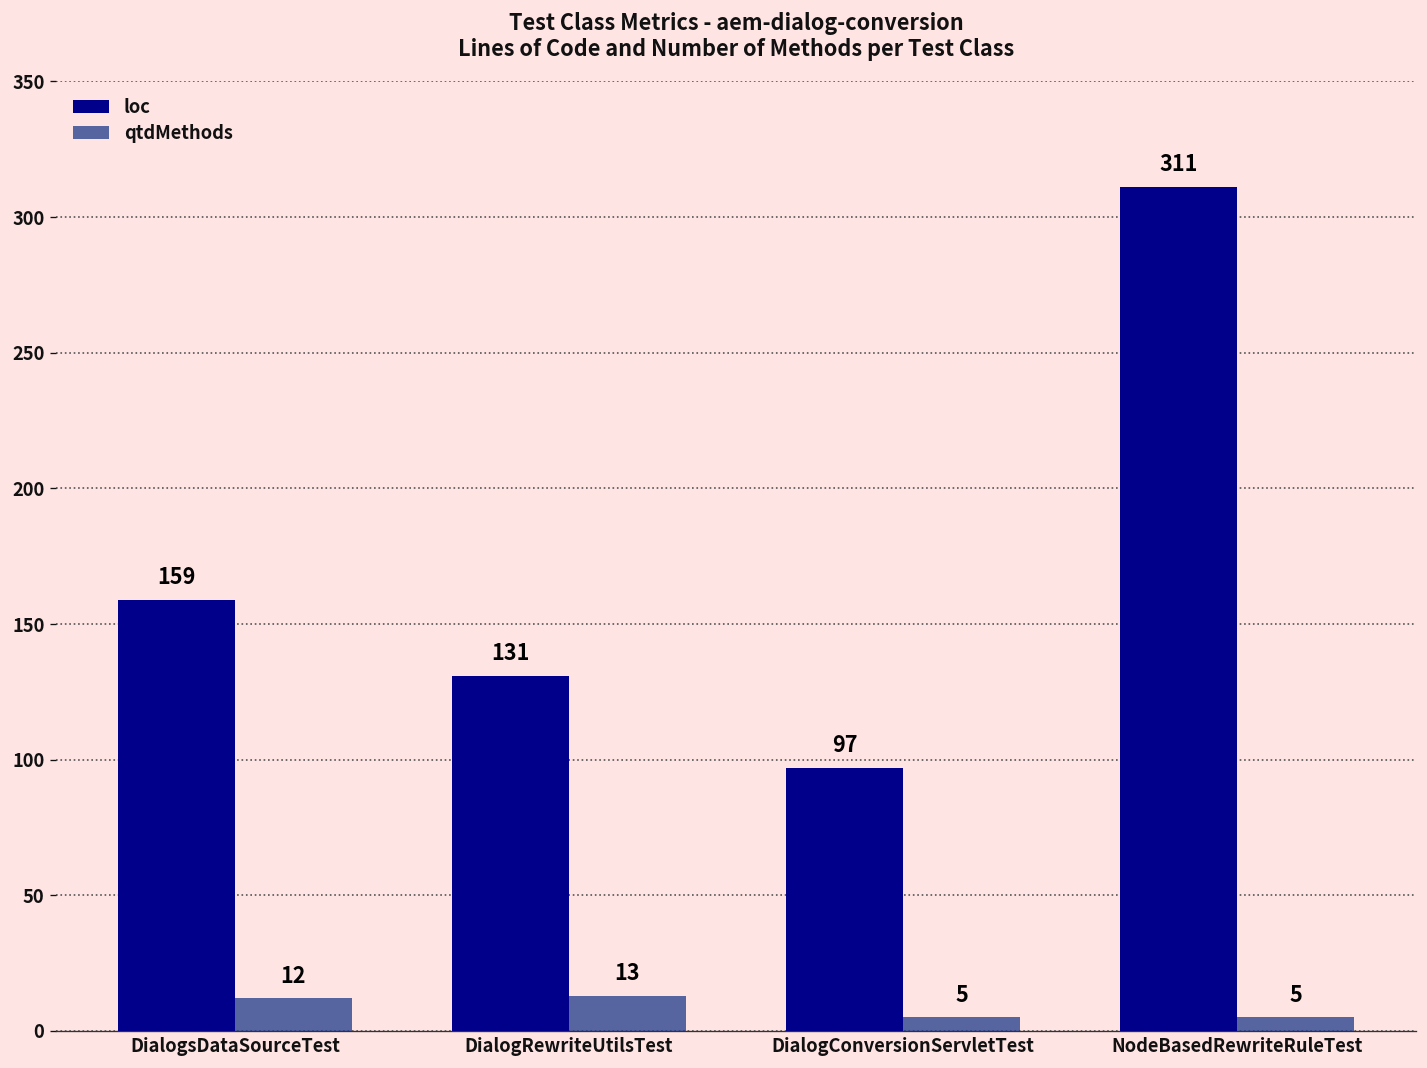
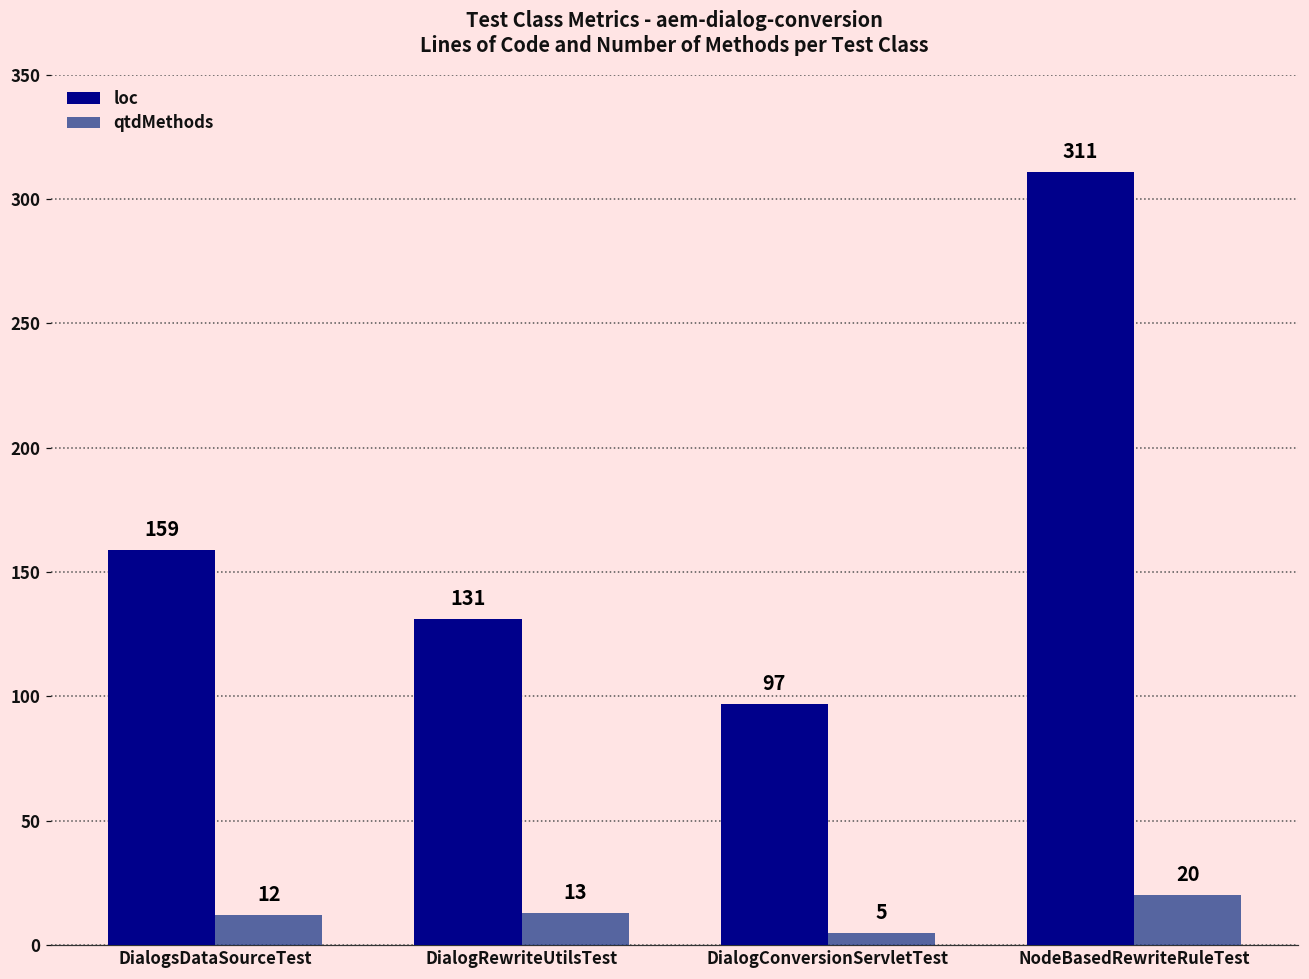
qtdMethods, NodeBasedRewriteRuleTest: 5 -> 20
